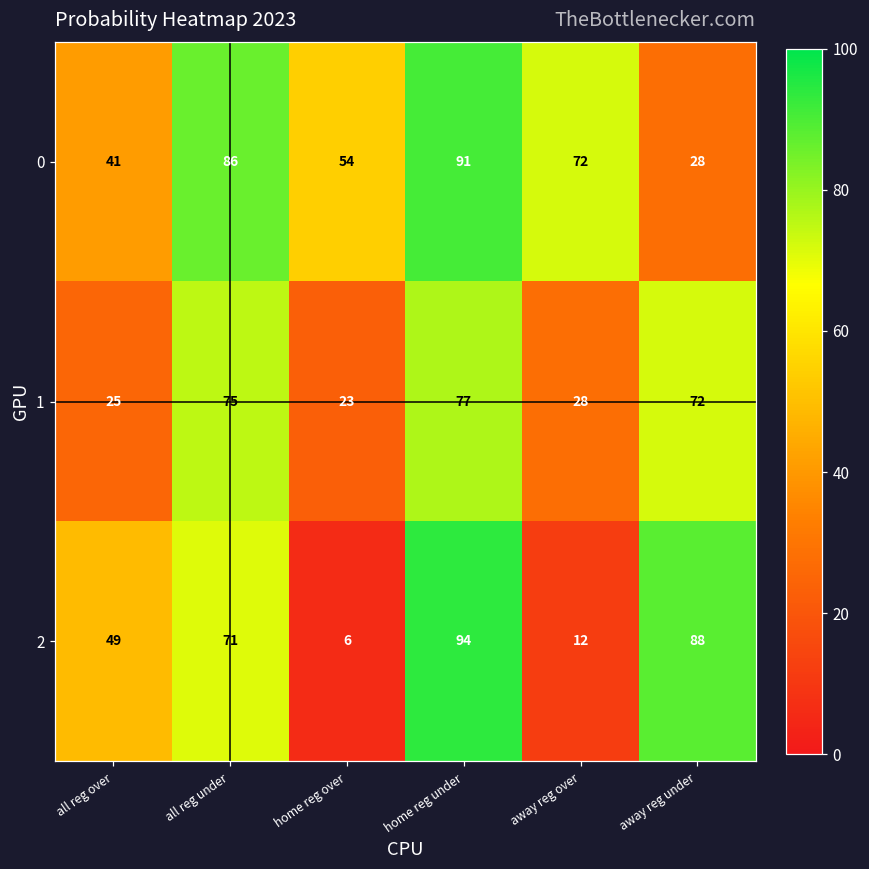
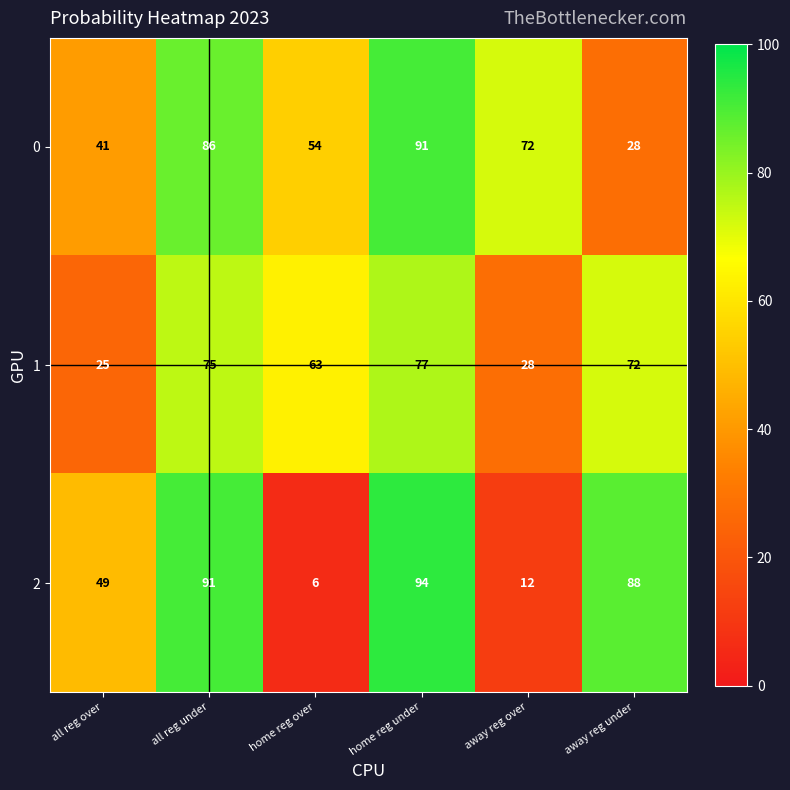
1, home reg over: 23 -> 63
2, all reg under: 71 -> 91
